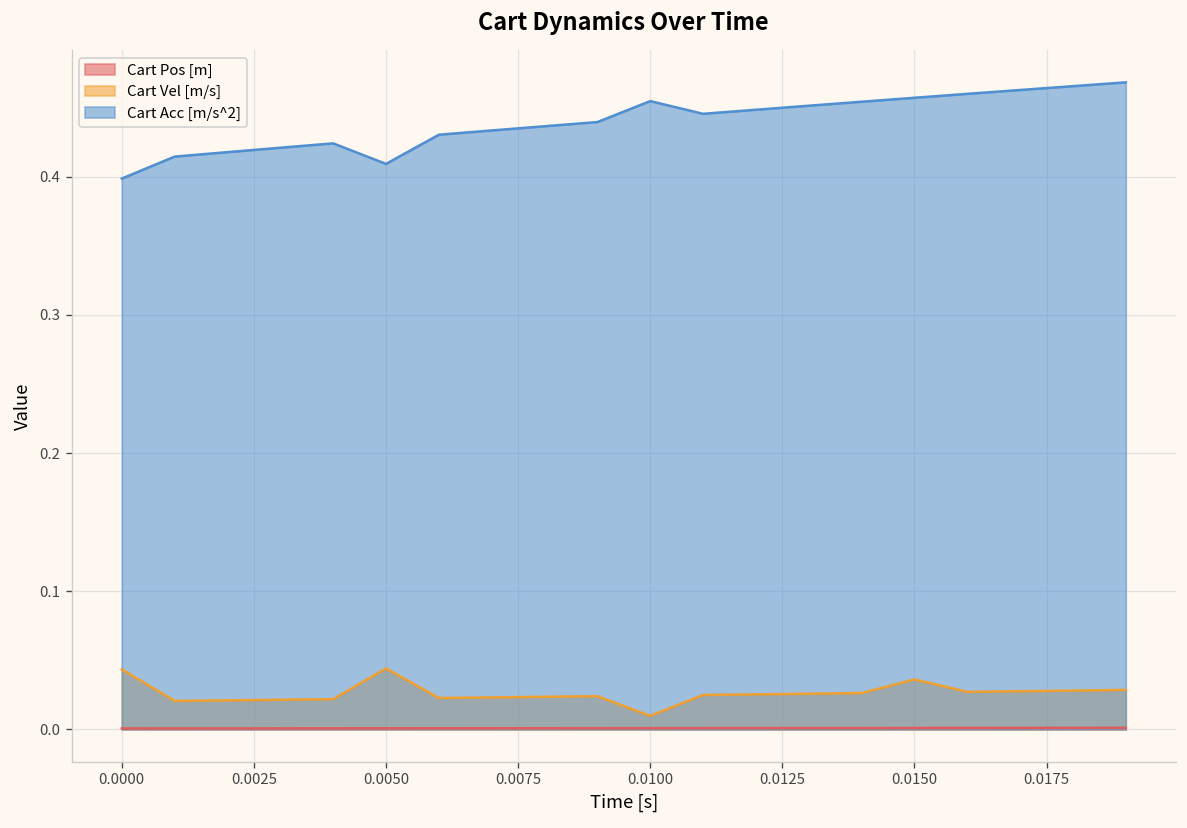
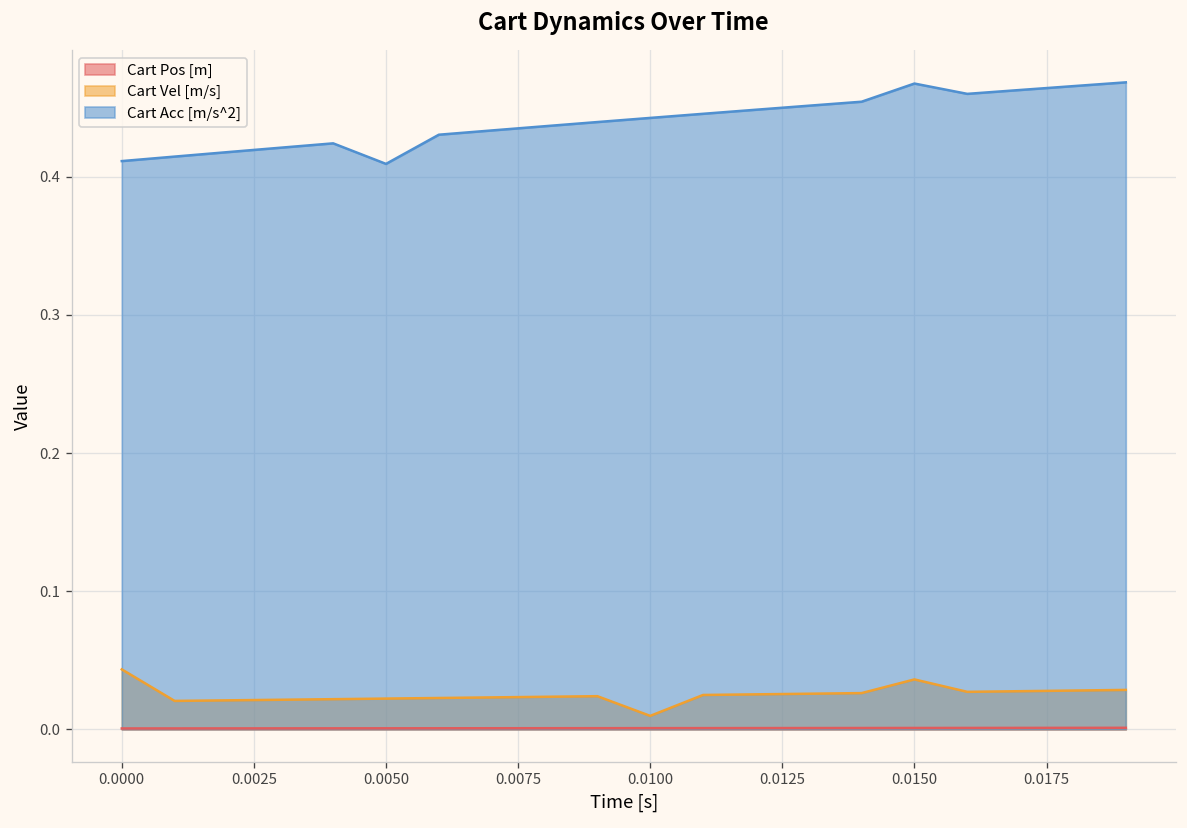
Cart Acc [m/s^2], 0.0000: 0.399 -> 0.411
Cart Vel [m/s], 0.0050: 0.044 -> 0.022
Cart Acc [m/s^2], 0.0100: 0.455 -> 0.443
Cart Acc [m/s^2], 0.0150: 0.457 -> 0.467
